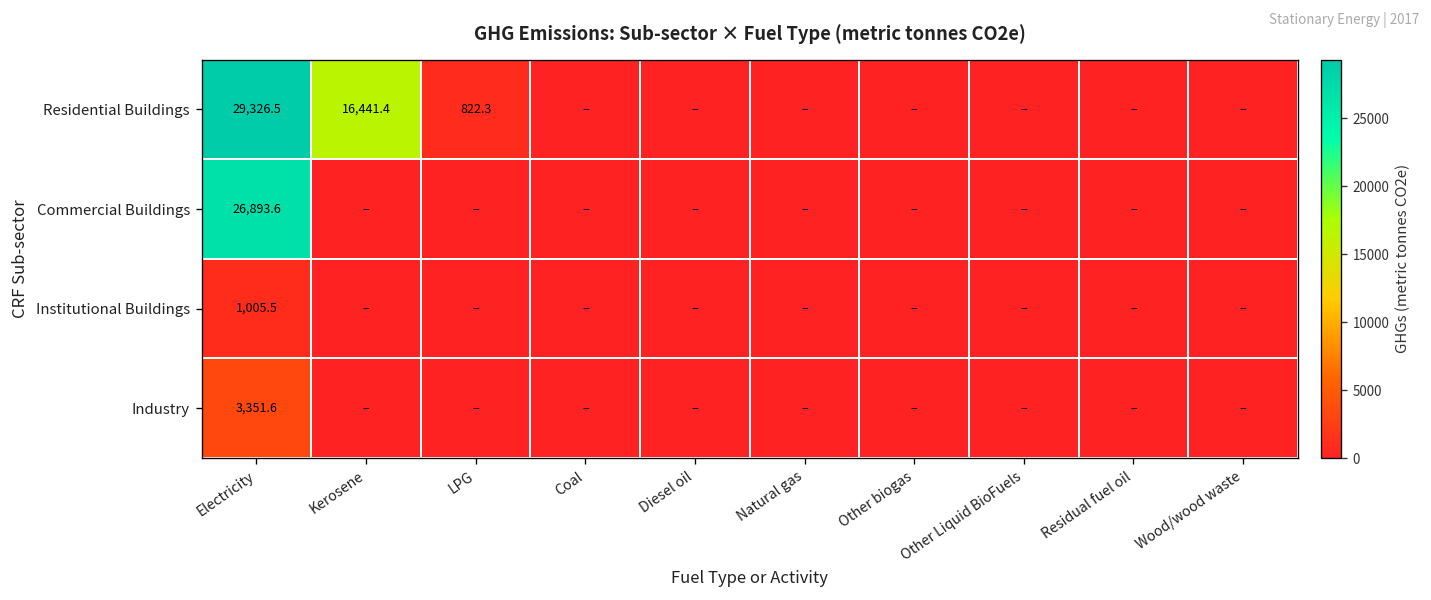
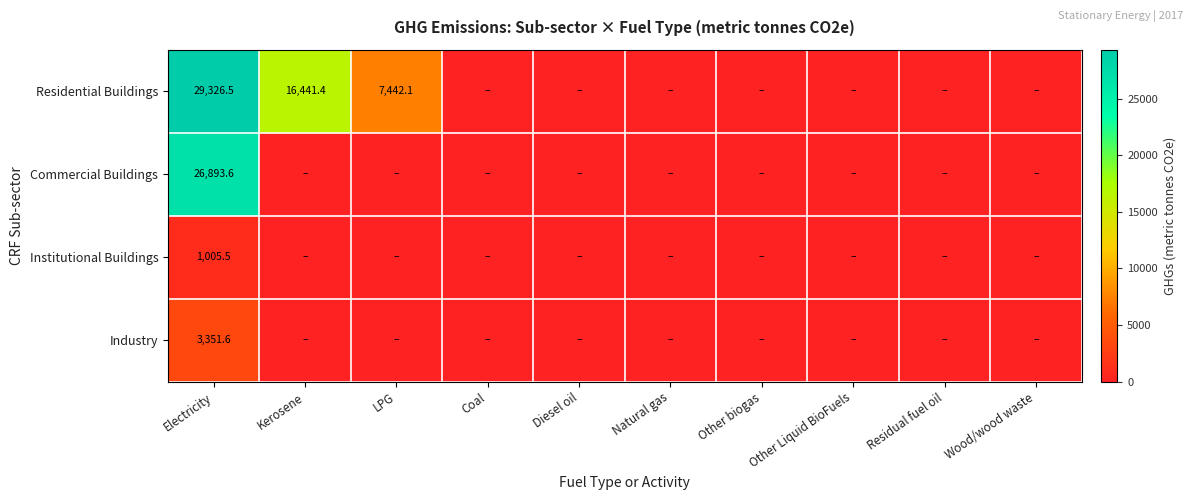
Residential Buildings, LPG: 822.3 -> 7,442.1
